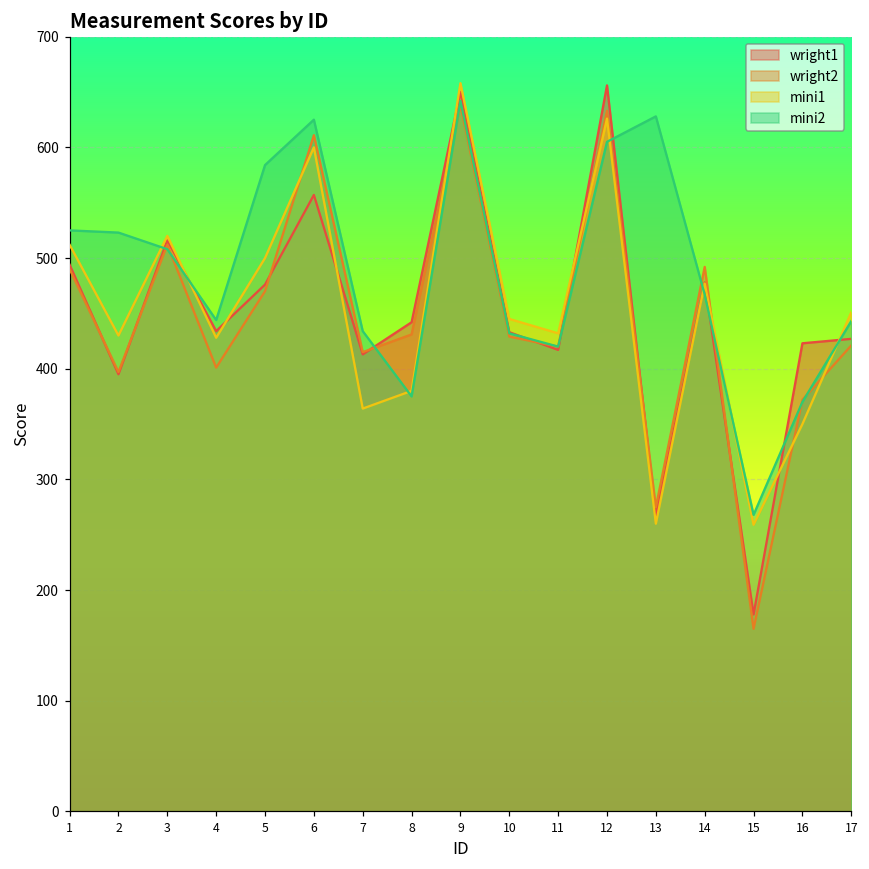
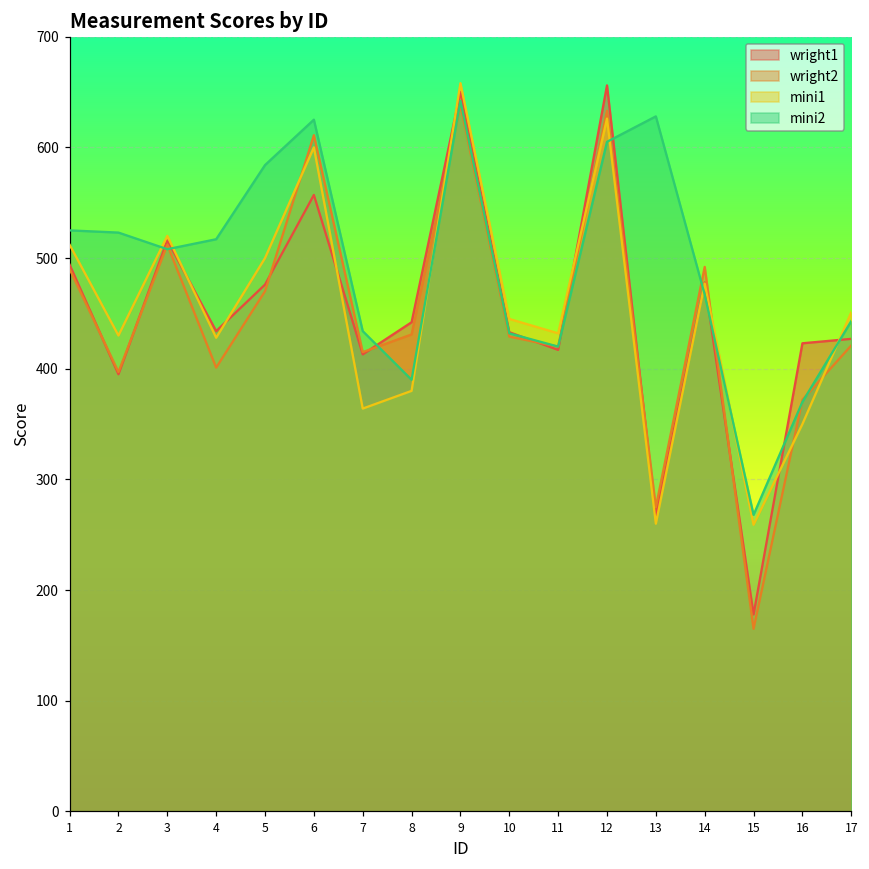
mini2, 4: 444 -> 517
mini2, 8: 375 -> 390
